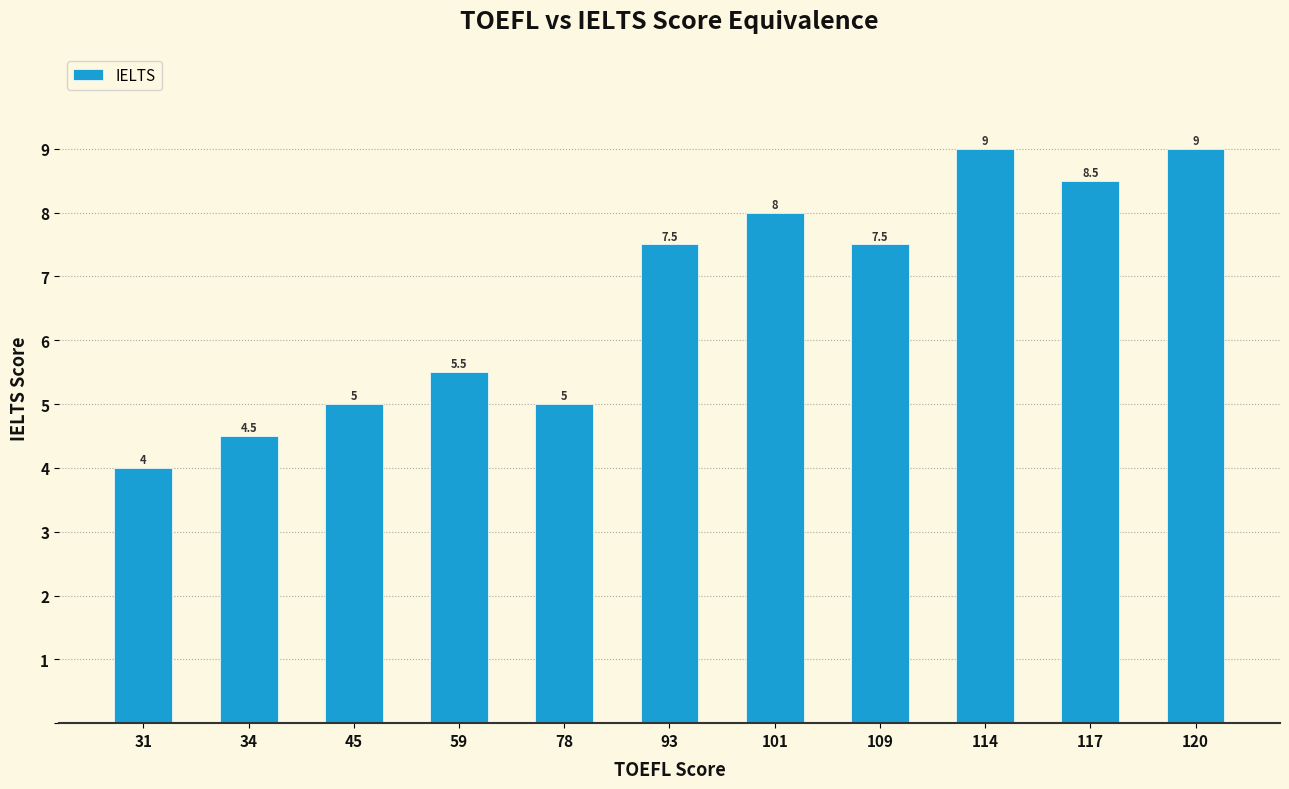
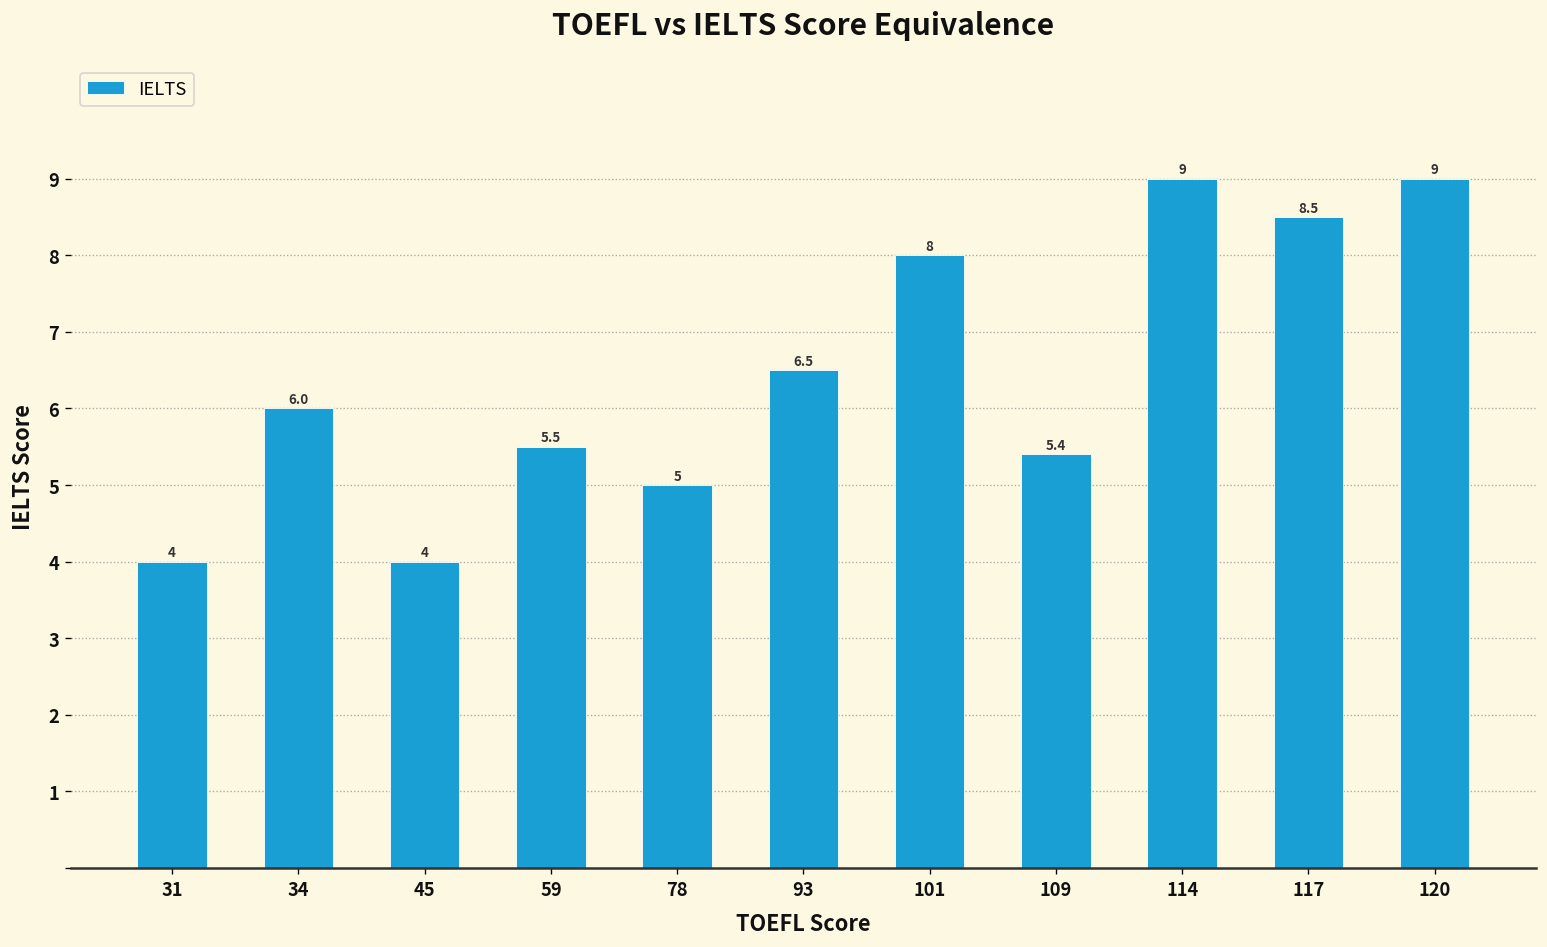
34: 4.5 -> 6.0
45: 5 -> 4
93: 7.5 -> 6.5
109: 7.5 -> 5.4
